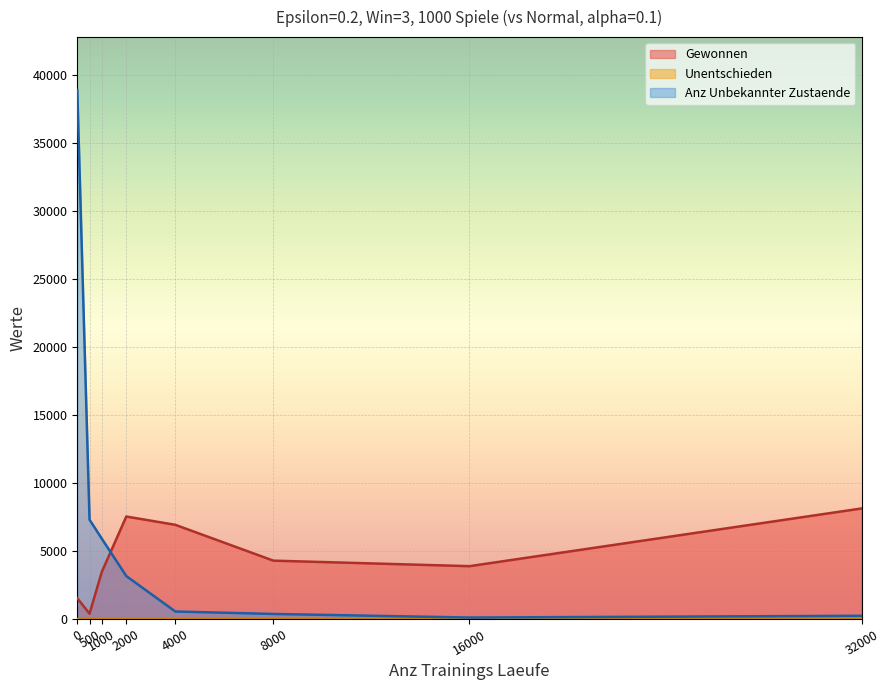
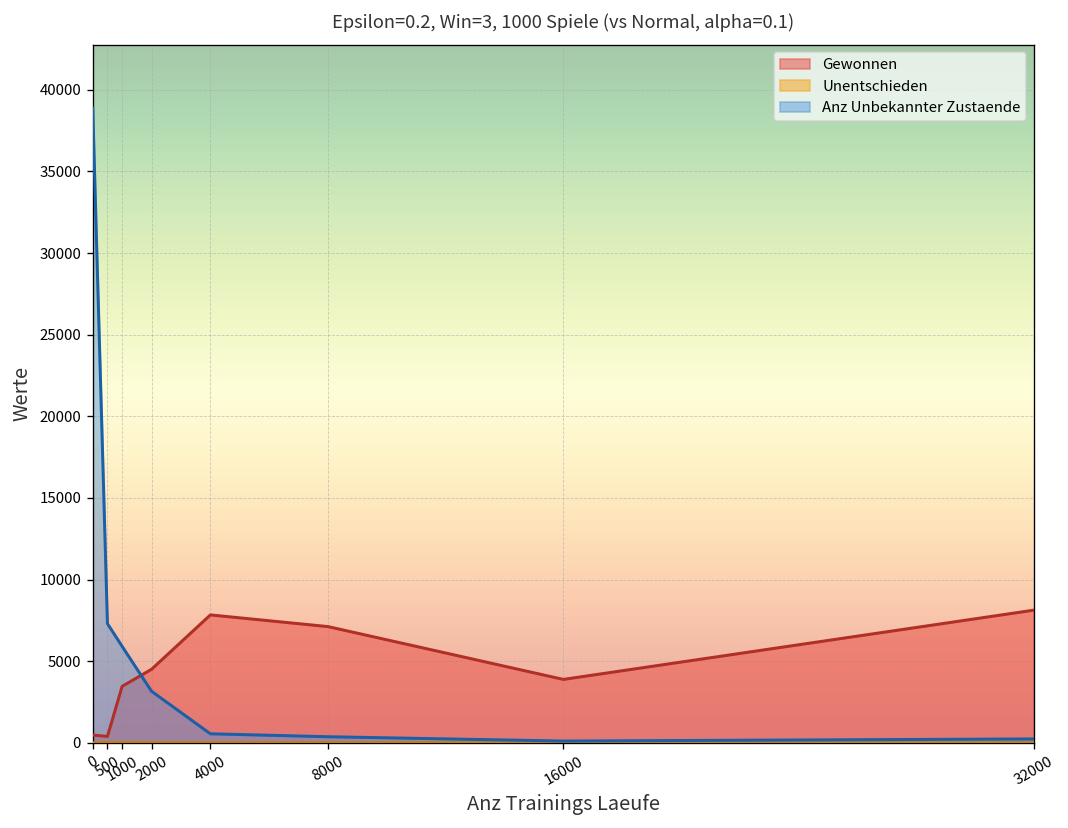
Gewonnen, 0: 1500 -> 500
Gewonnen, 2000: 7500 -> 4500
Gewonnen, 4000: 6900 -> 7800
Gewonnen, 8000: 4300 -> 7100
